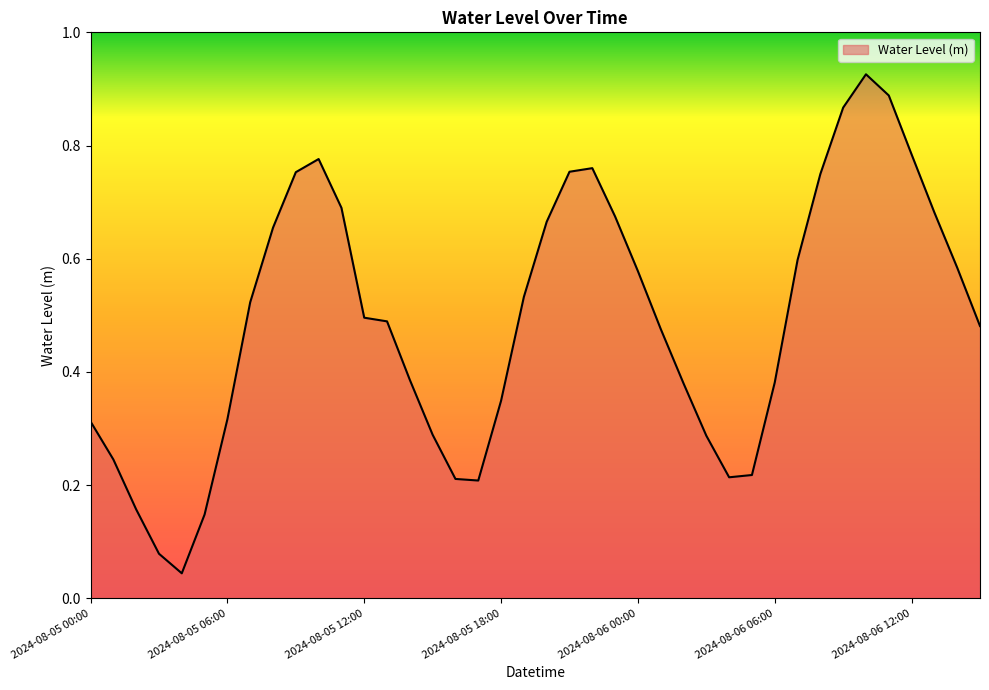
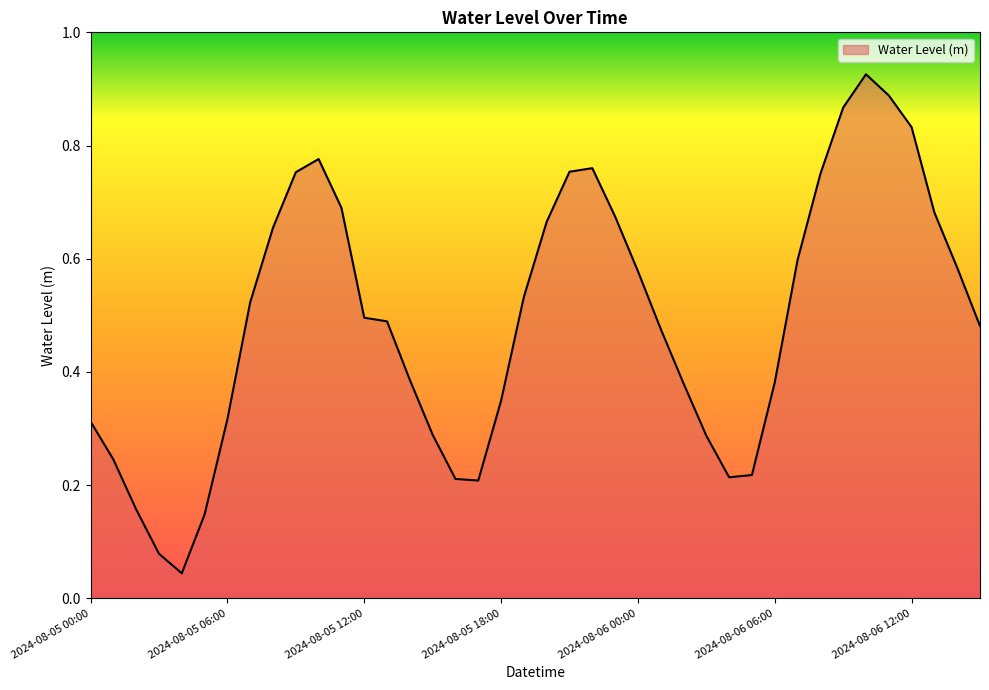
2024-08-06 12:00: 0.78 -> 0.83
